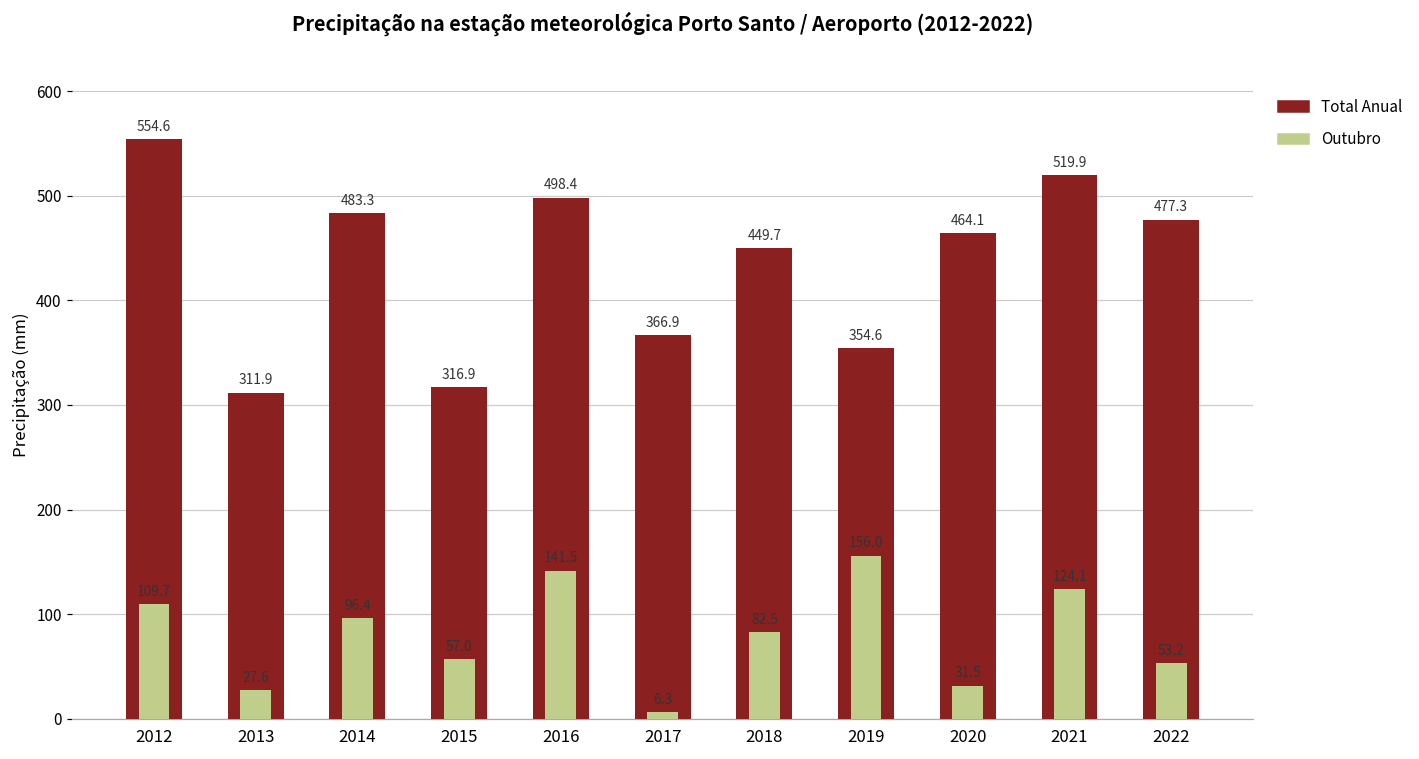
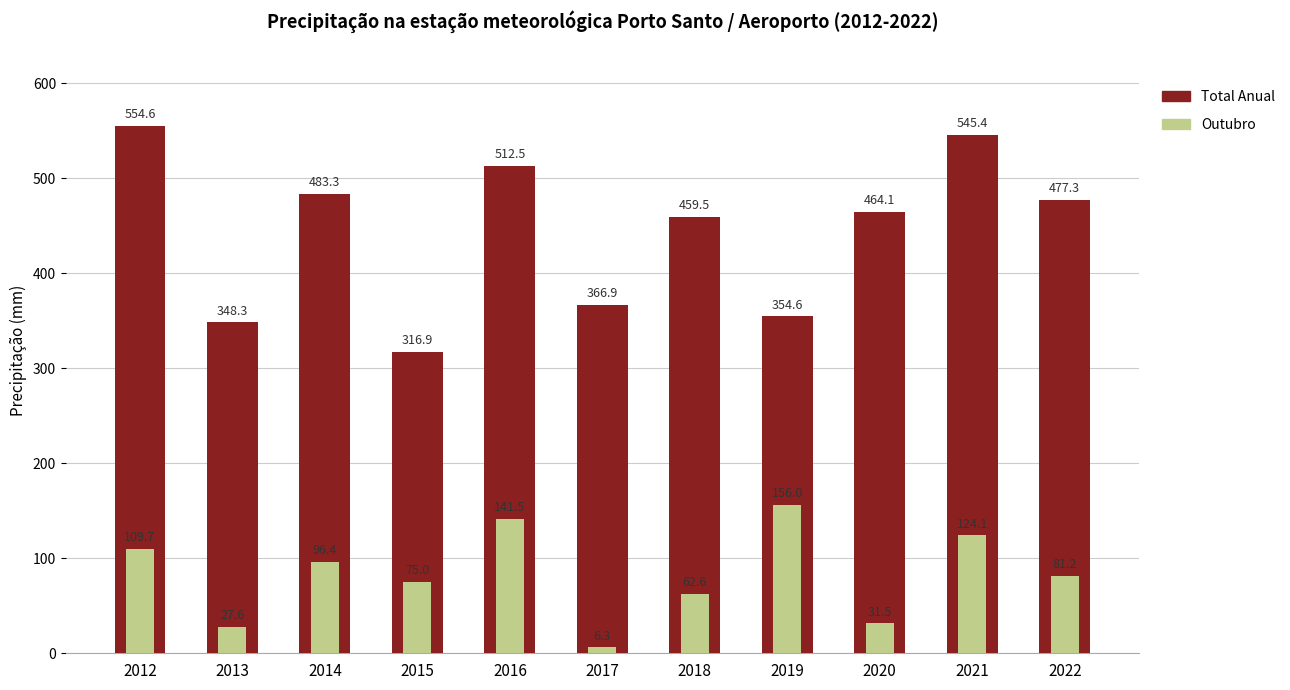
Total Anual, 2013: 311.9 -> 348.3
Outubro, 2015: 57.0 -> 75.0
Total Anual, 2016: 498.4 -> 512.5
Total Anual, 2018: 449.7 -> 459.5
Outubro, 2018: 82.5 -> 62.6
Total Anual, 2021: 519.9 -> 545.4
Outubro, 2022: 53.2 -> 81.2
